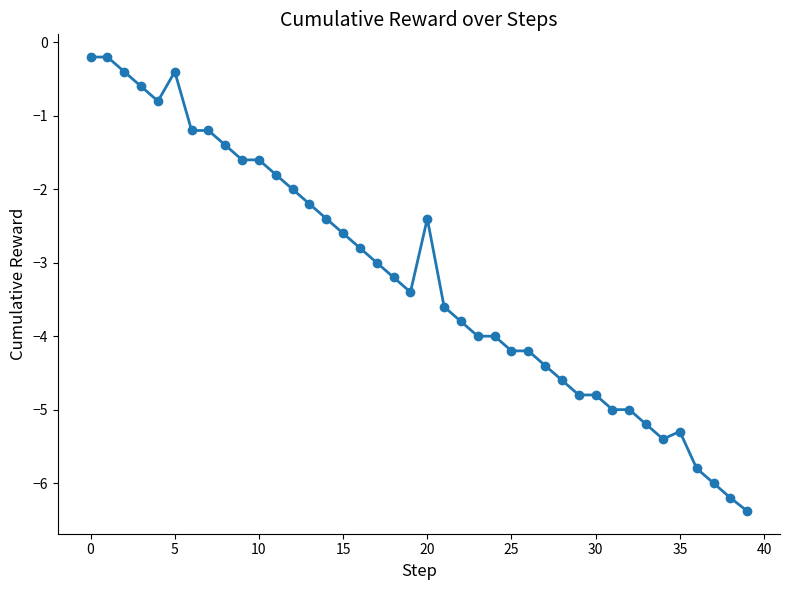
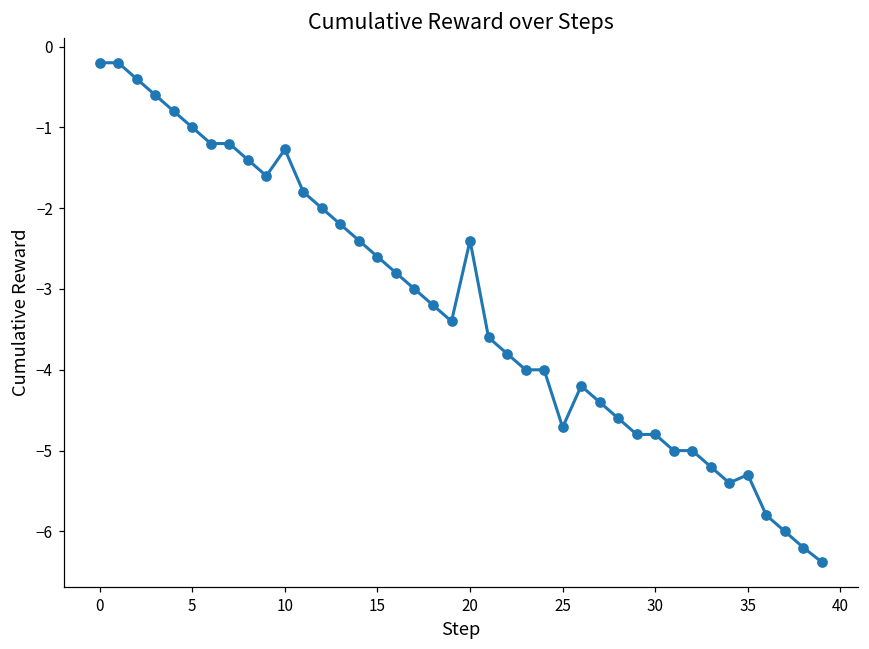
5: -0.4 -> -1.0
10: -1.6 -> -1.3
25: -4.2 -> -4.7
